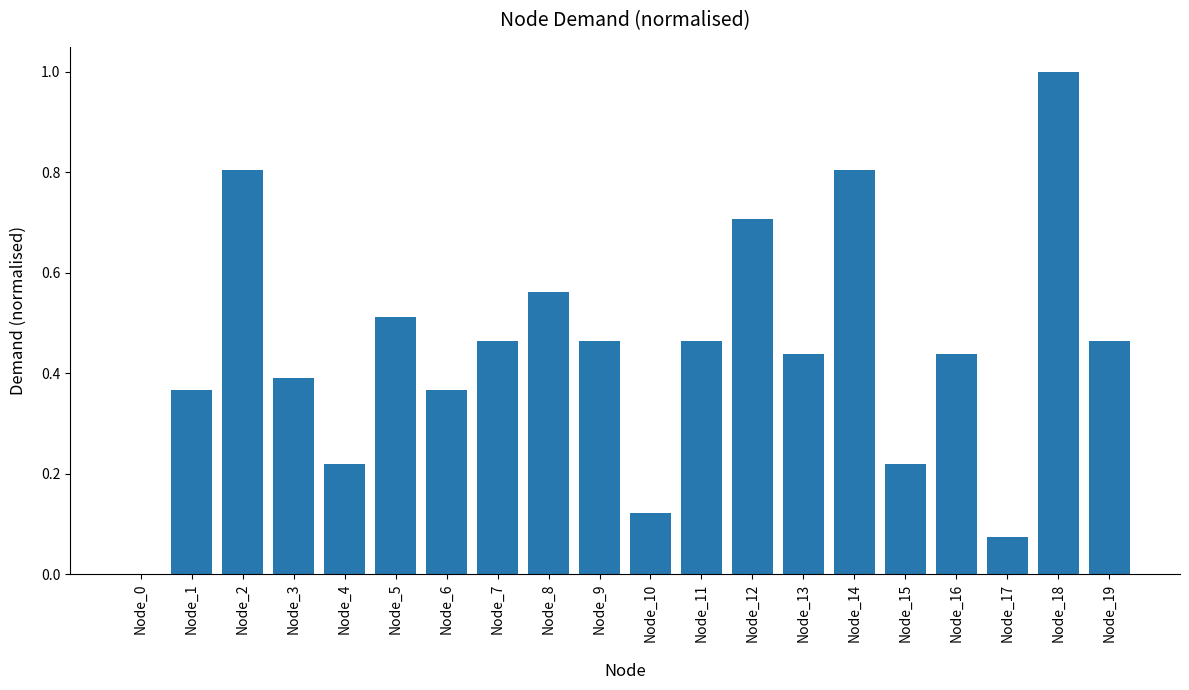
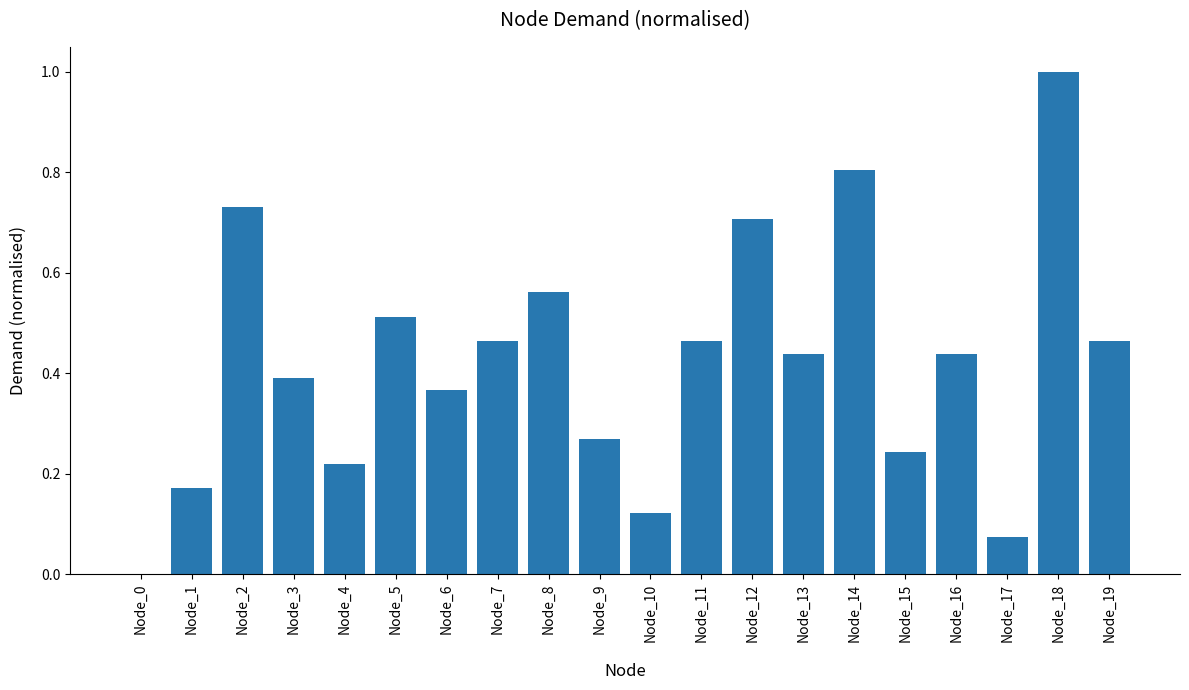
Node_1: 0.37 -> 0.17
Node_2: 0.80 -> 0.73
Node_9: 0.46 -> 0.27
Node_15: 0.22 -> 0.24
